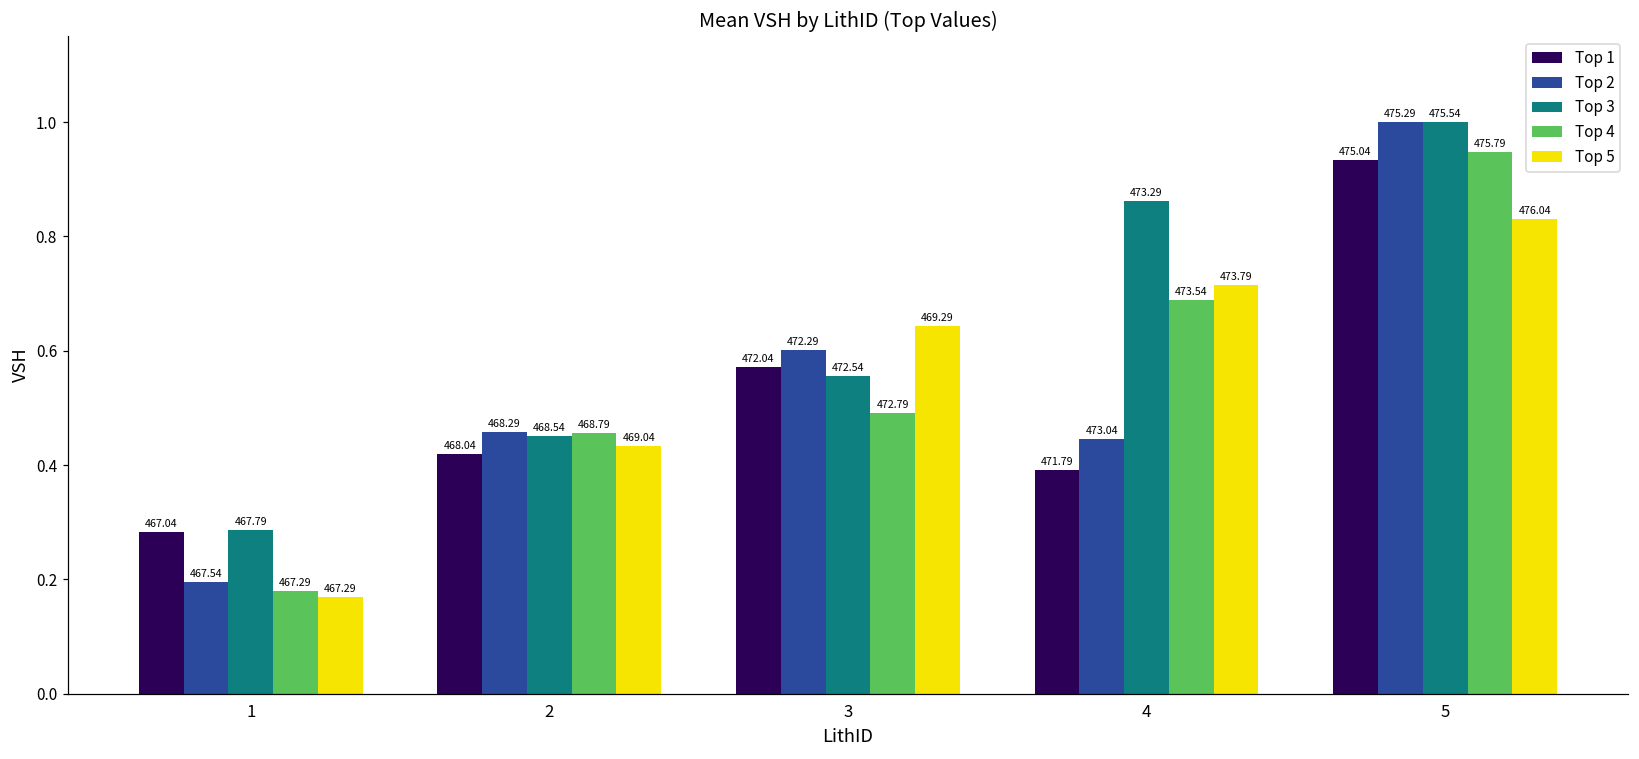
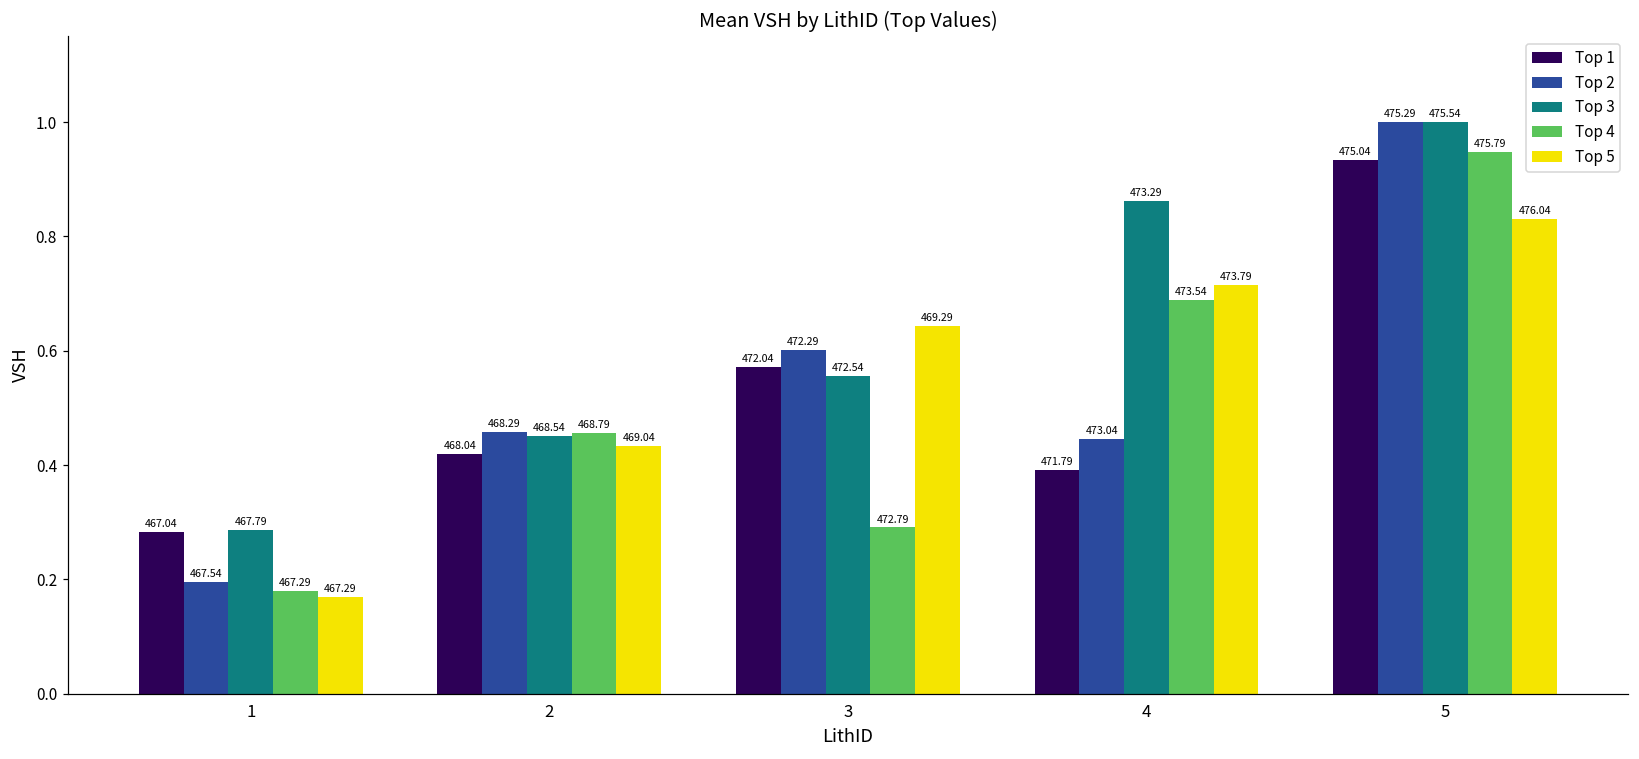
Top 4, 3: 0.49 -> 0.29
